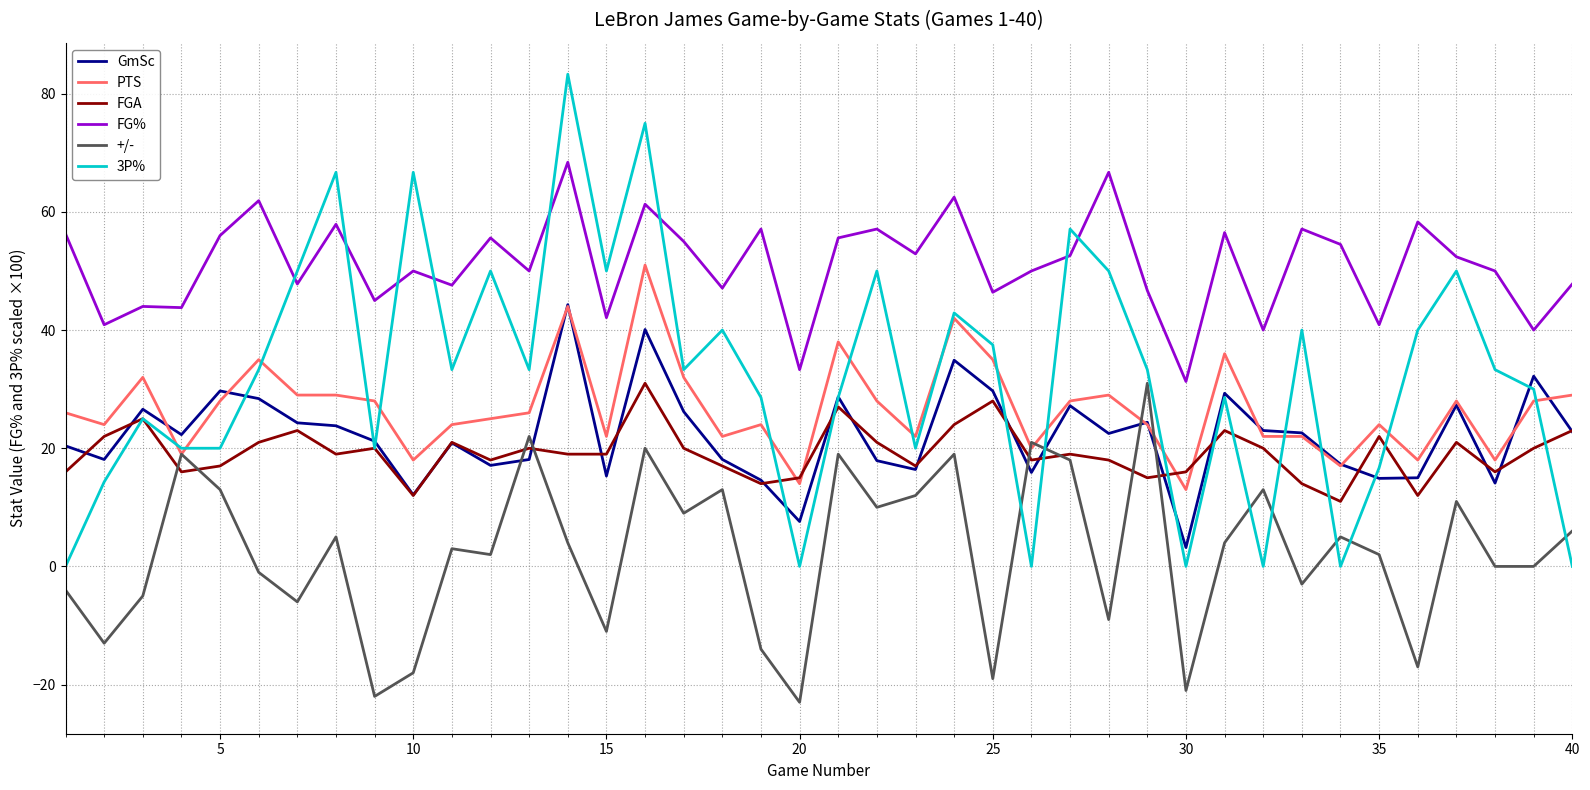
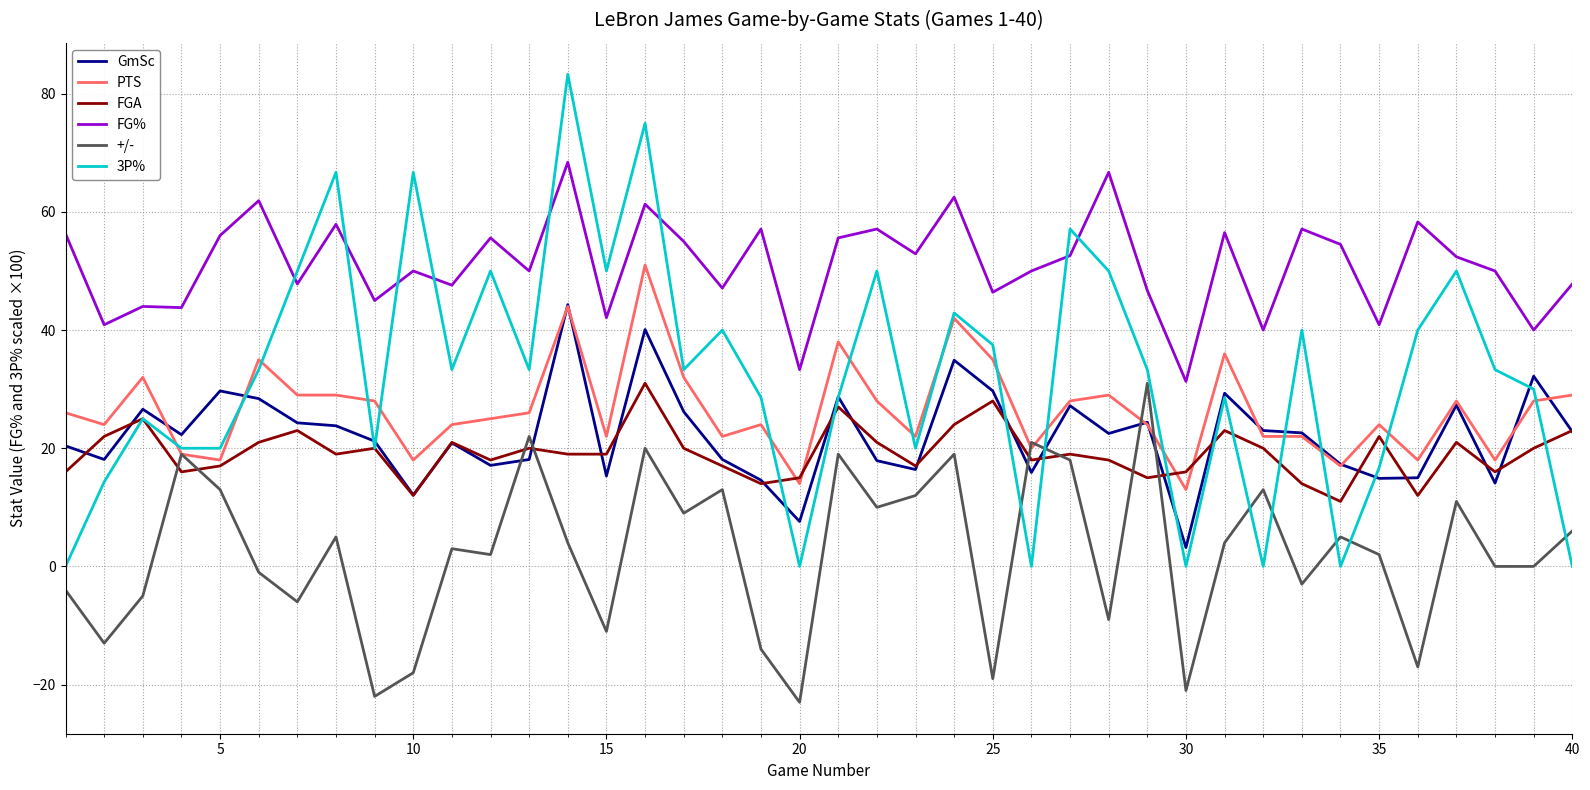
PTS, 5: 28 -> 18
